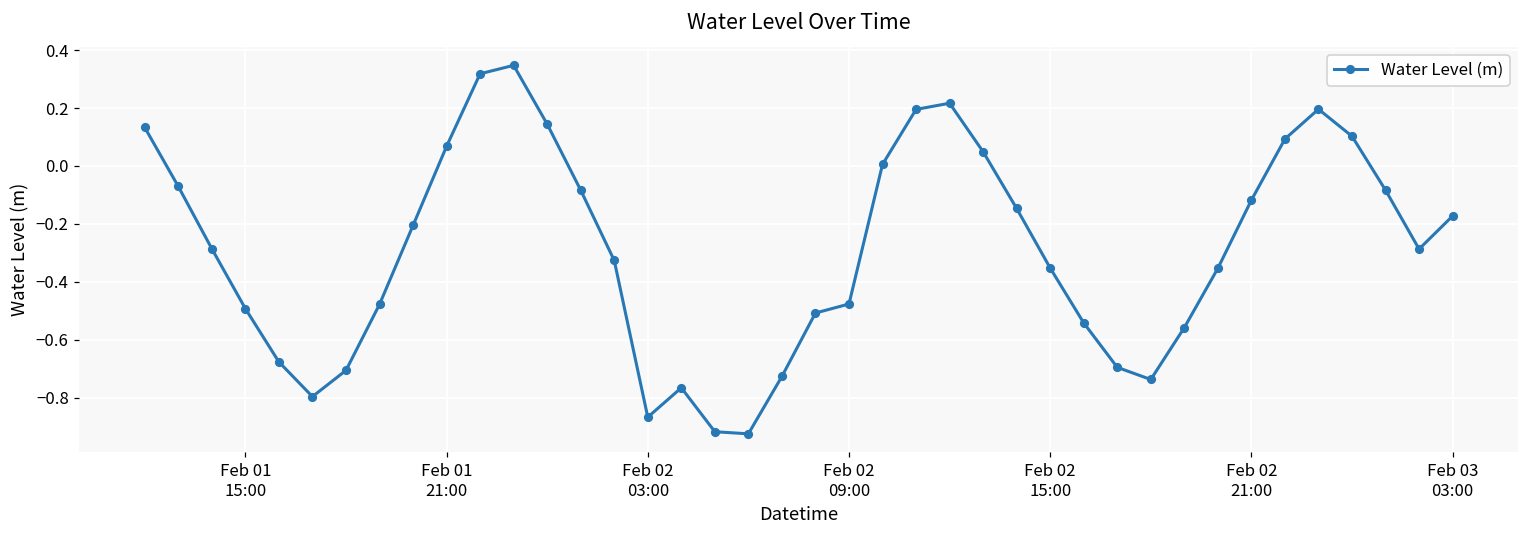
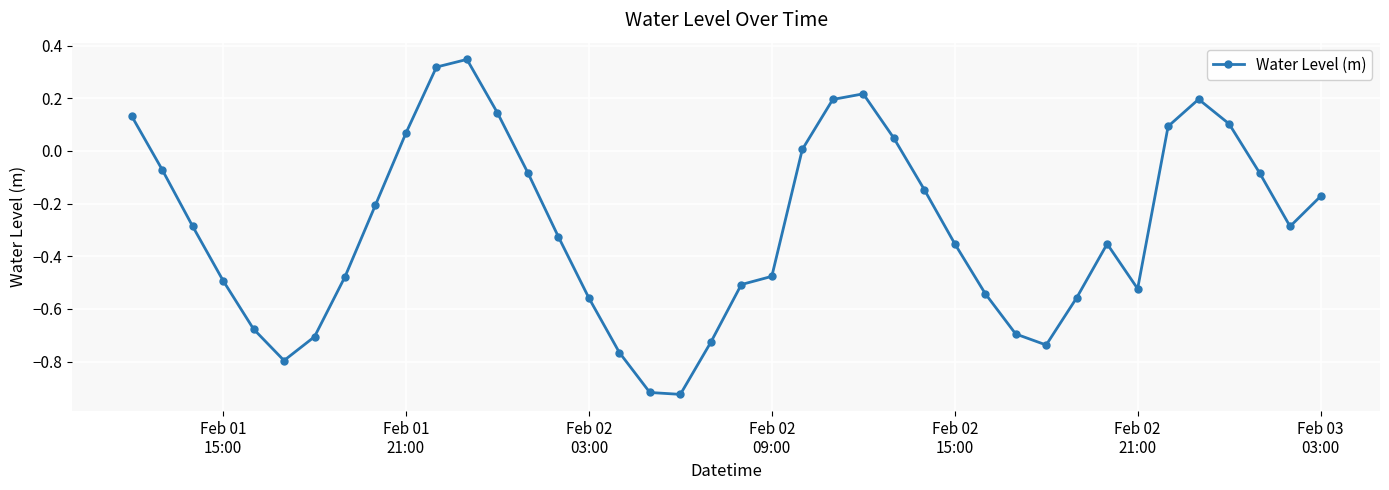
Feb 02 03:00: -0.87 -> -0.56
Feb 02 21:00: -0.12 -> -0.52
